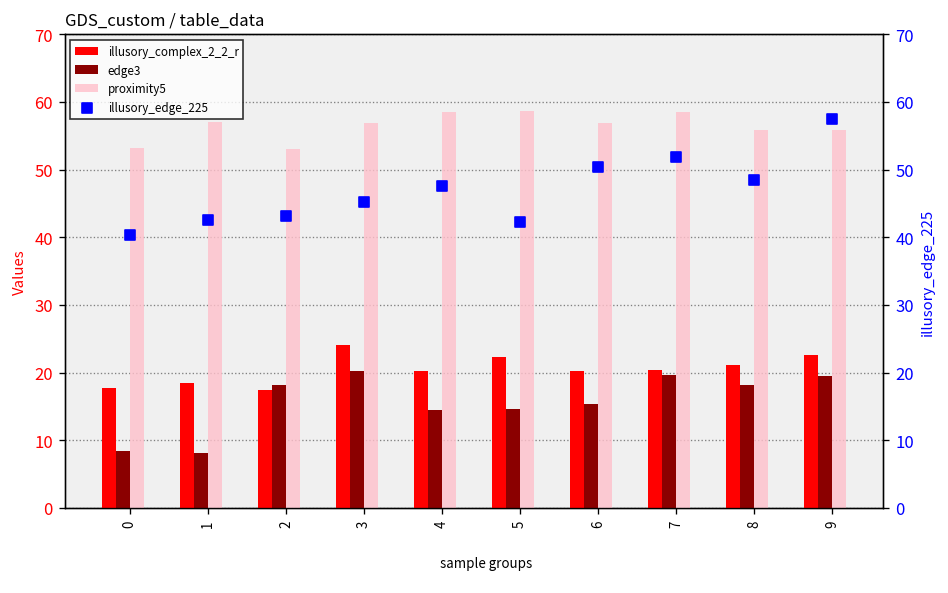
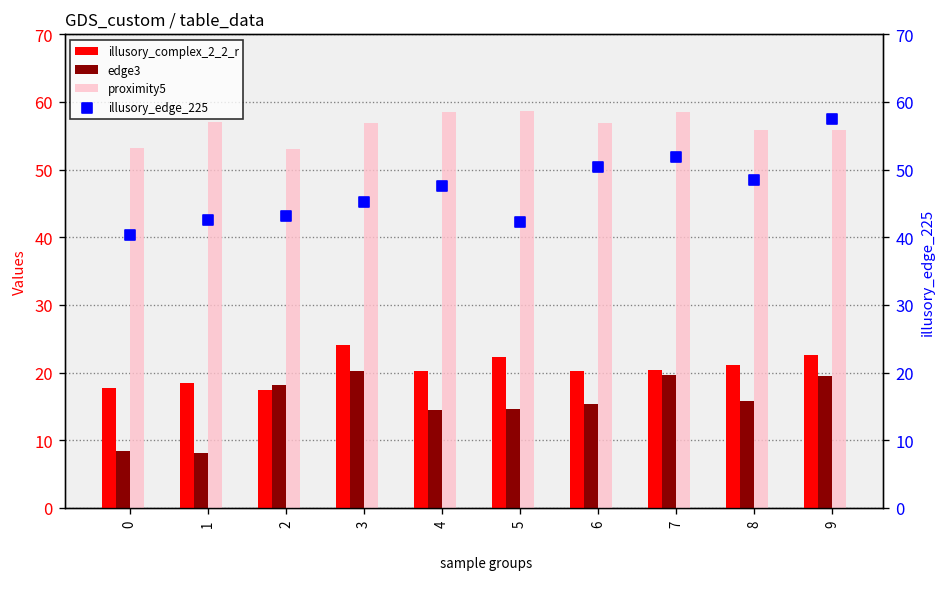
edge3, 8: 18 -> 16
